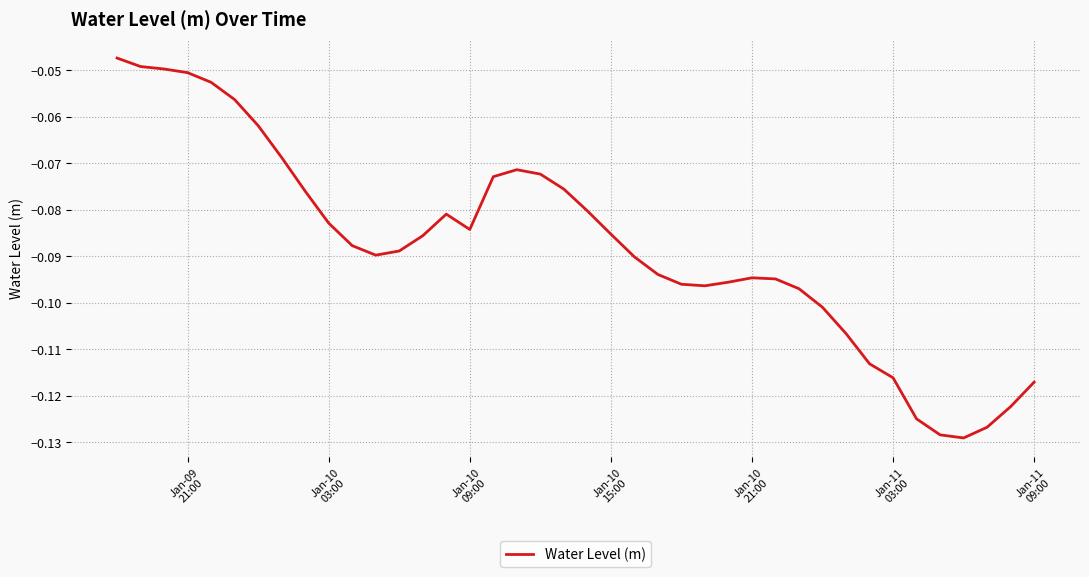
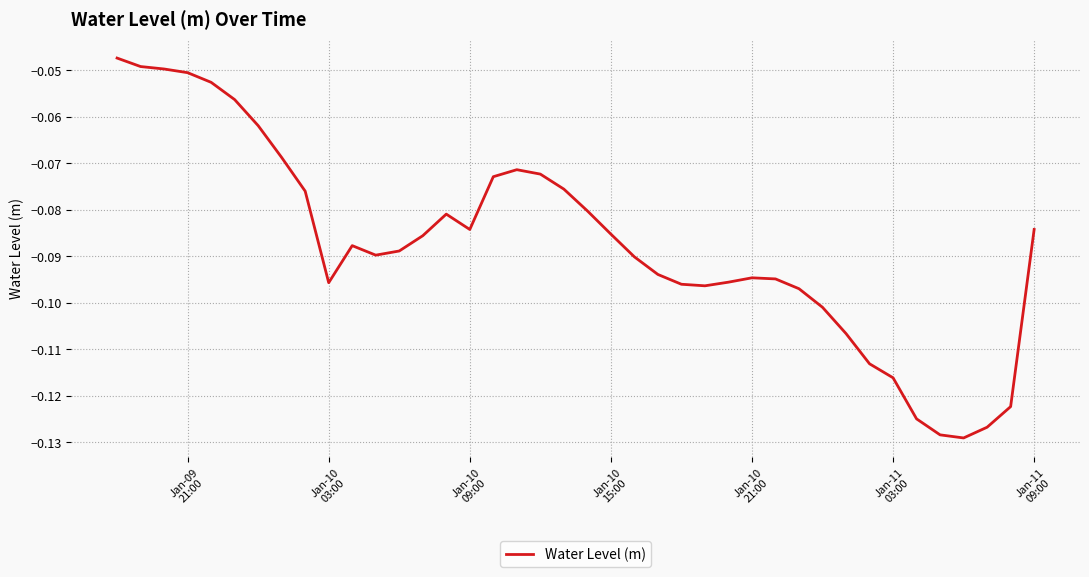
Jan-10 03:00: -0.083 -> -0.096
Jan-11 09:00: -0.117 -> -0.084
